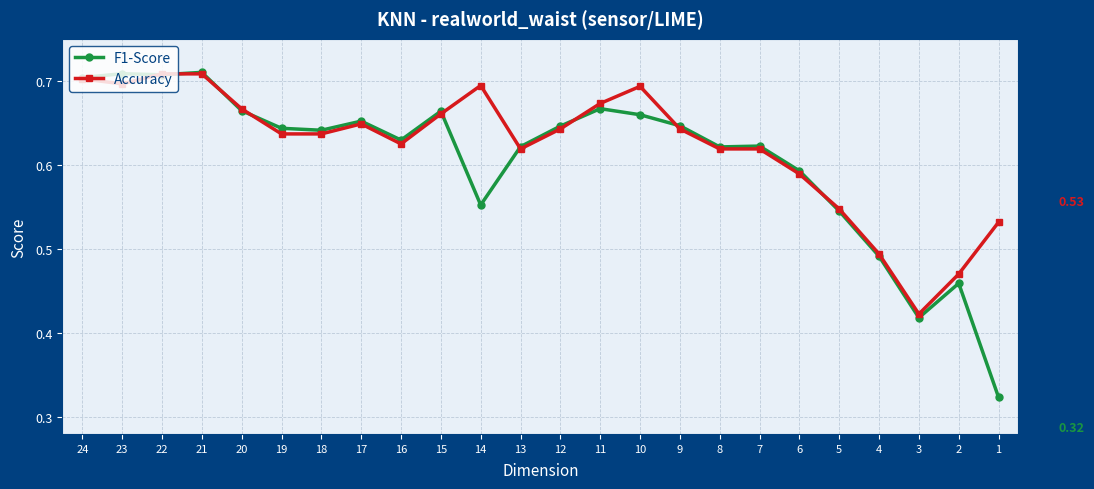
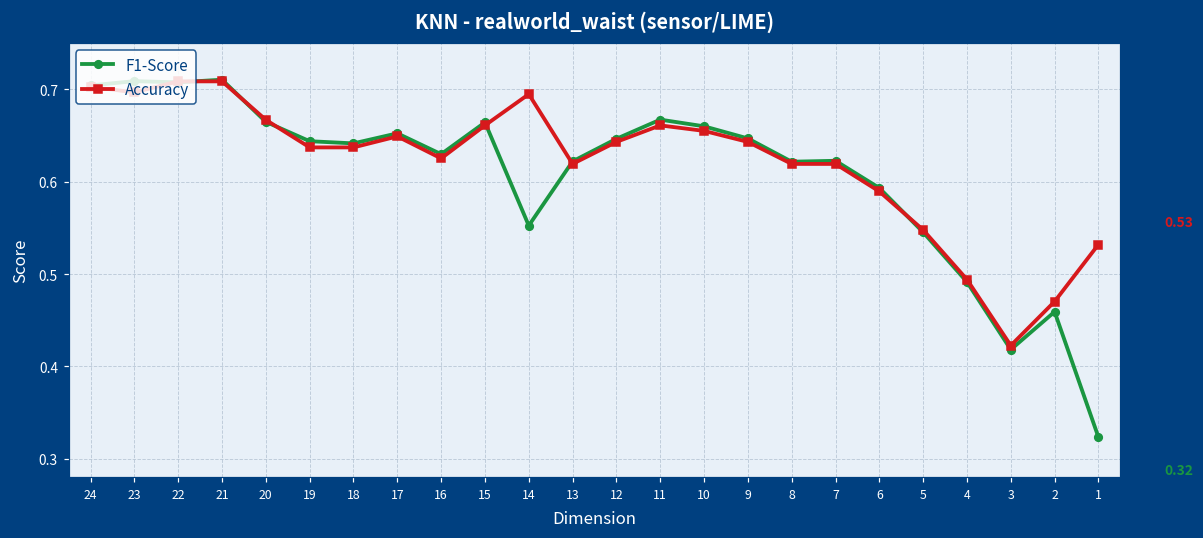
Accuracy, 11: 0.67 -> 0.66
Accuracy, 10: 0.69 -> 0.65
